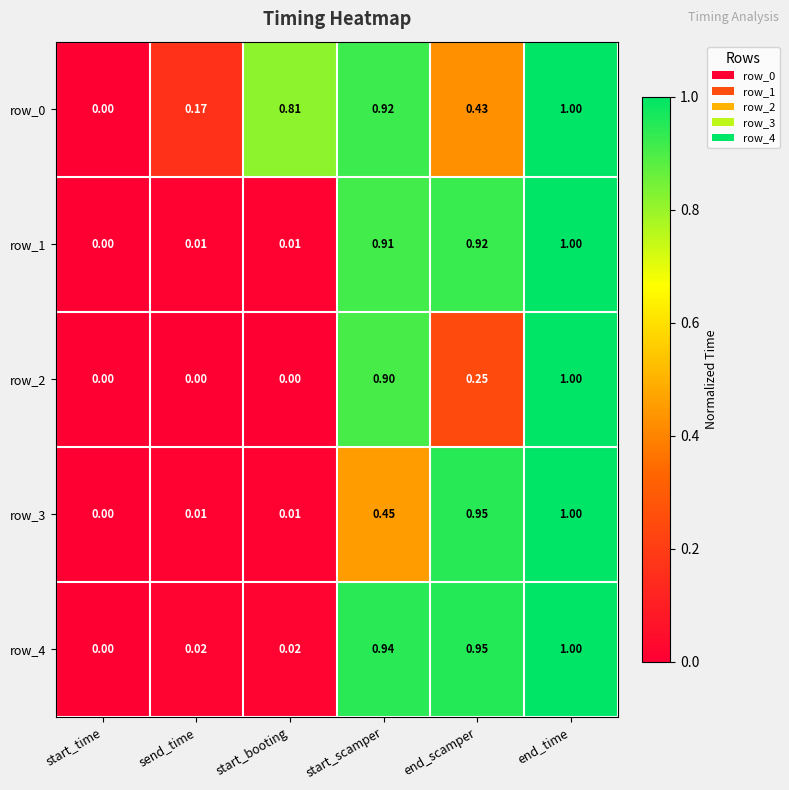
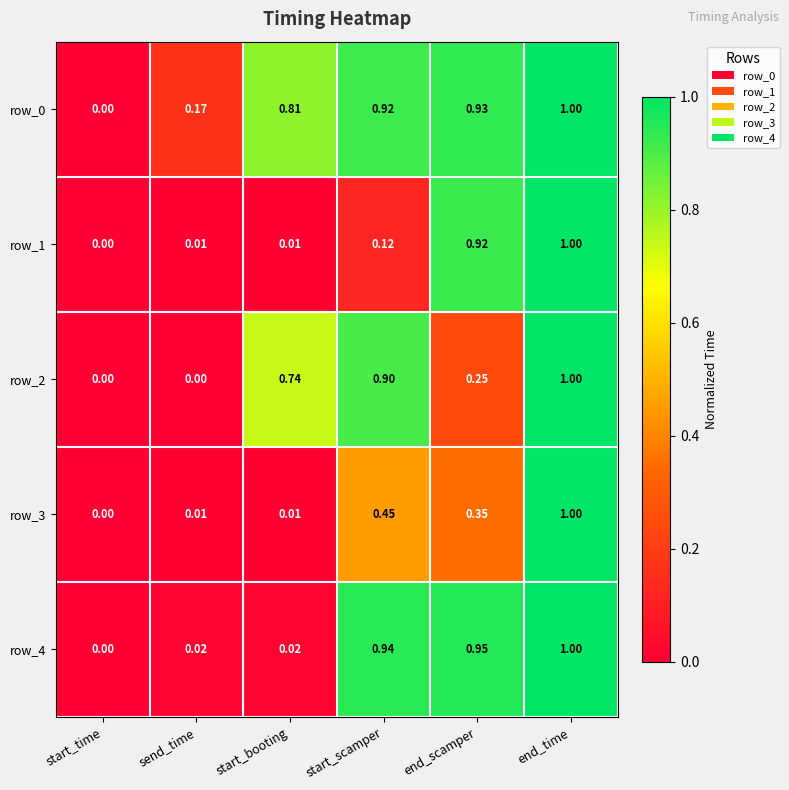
row_0, end_scamper: 0.43 -> 0.93
row_1, start_scamper: 0.91 -> 0.12
row_2, start_booting: 0.00 -> 0.74
row_3, end_scamper: 0.95 -> 0.35
